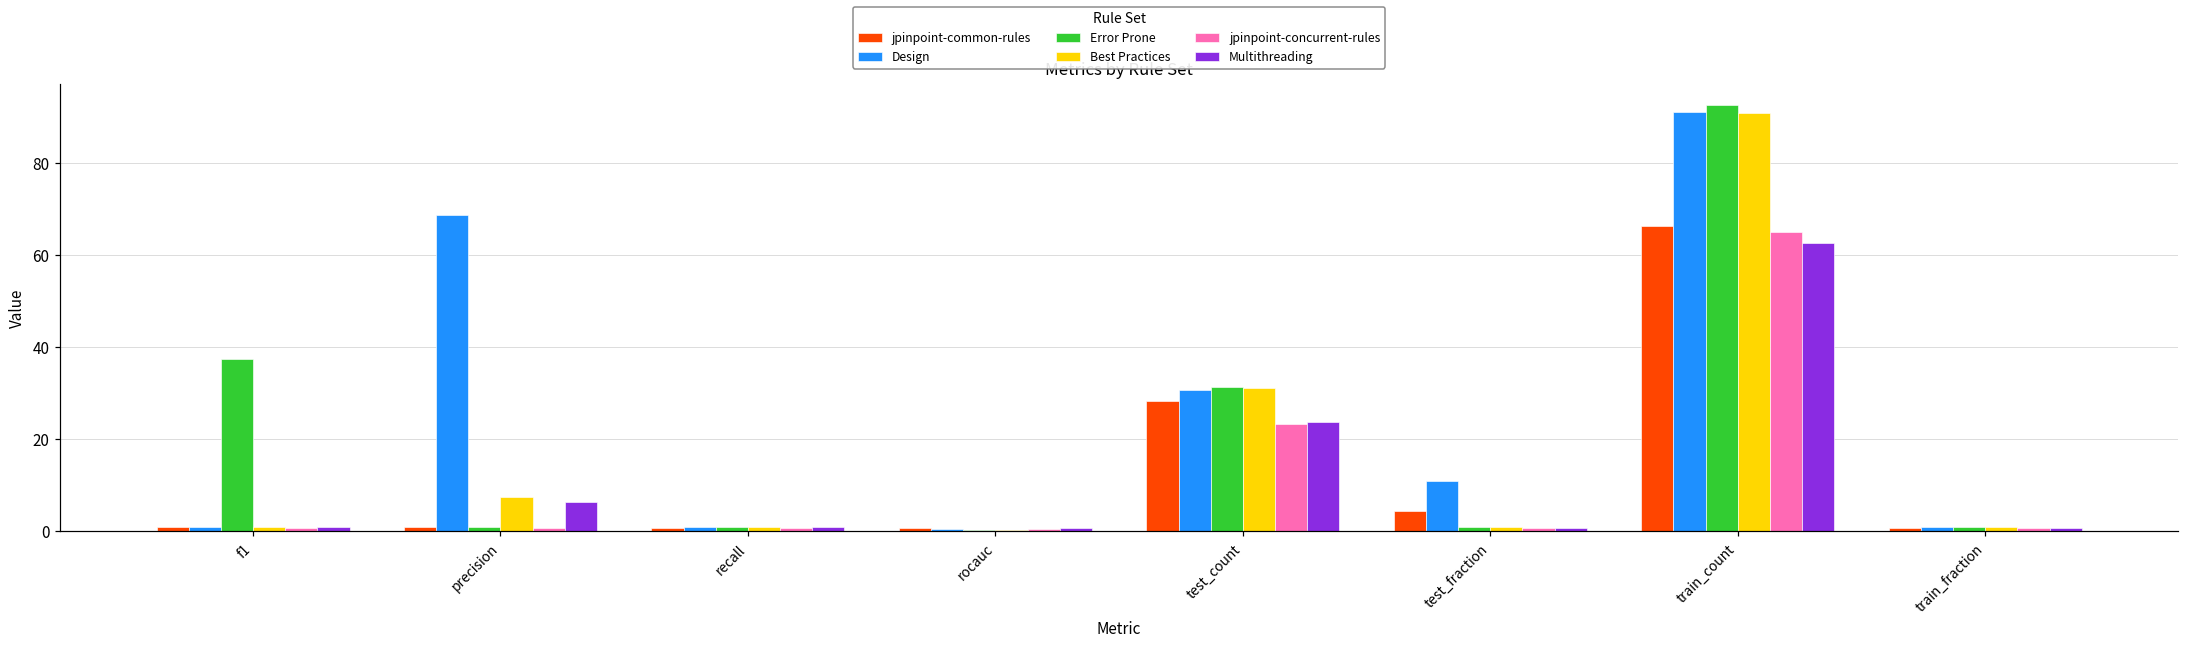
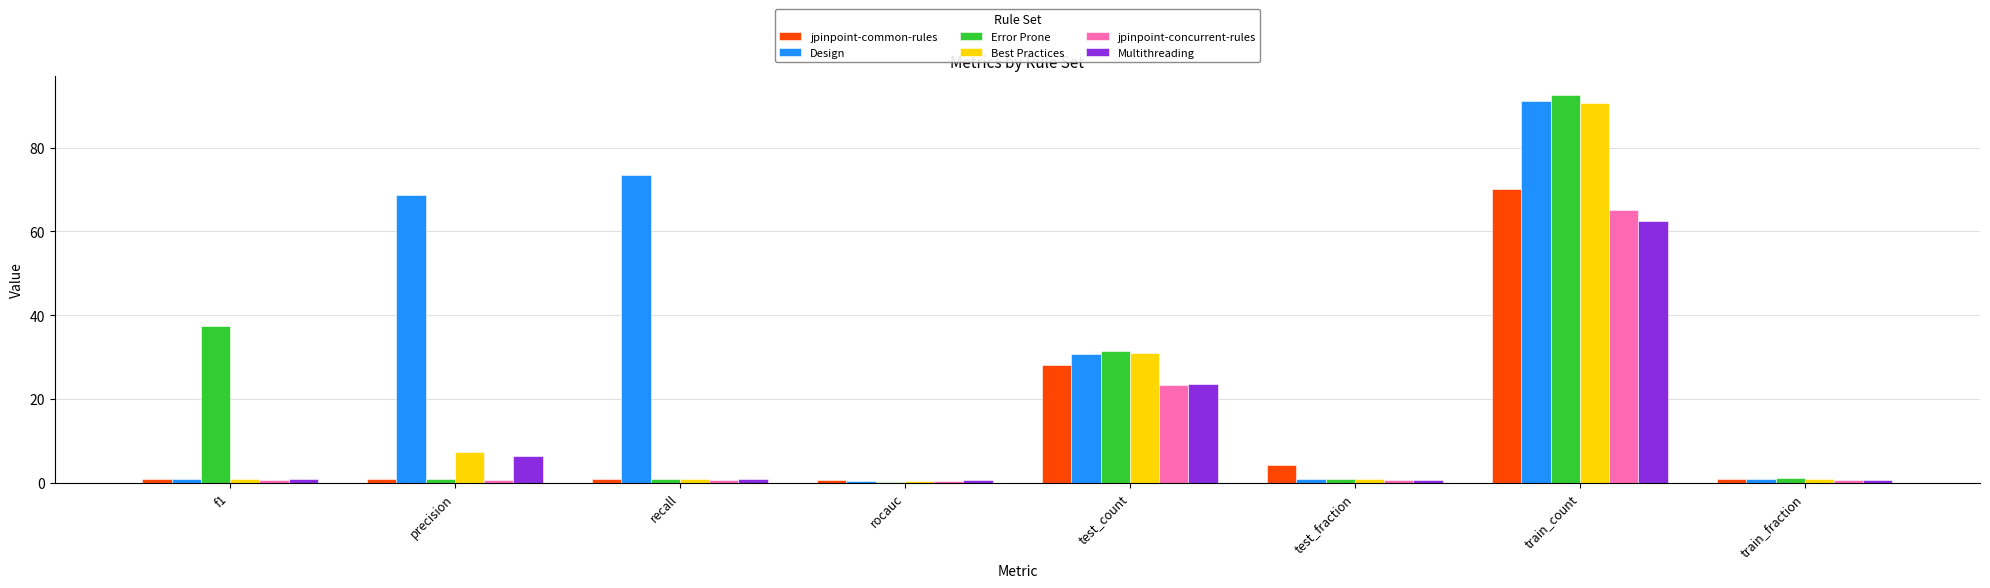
Design, recall: 1 -> 74
Design, test_fraction: 11 -> 1
jpinpoint-common-rules, train_count: 66 -> 70
